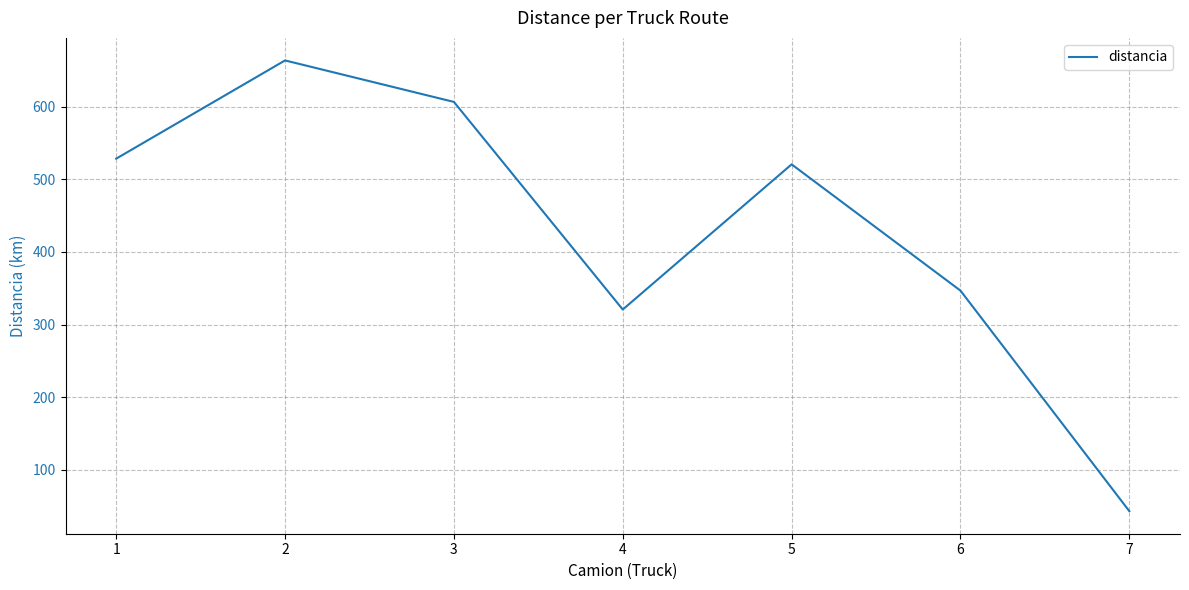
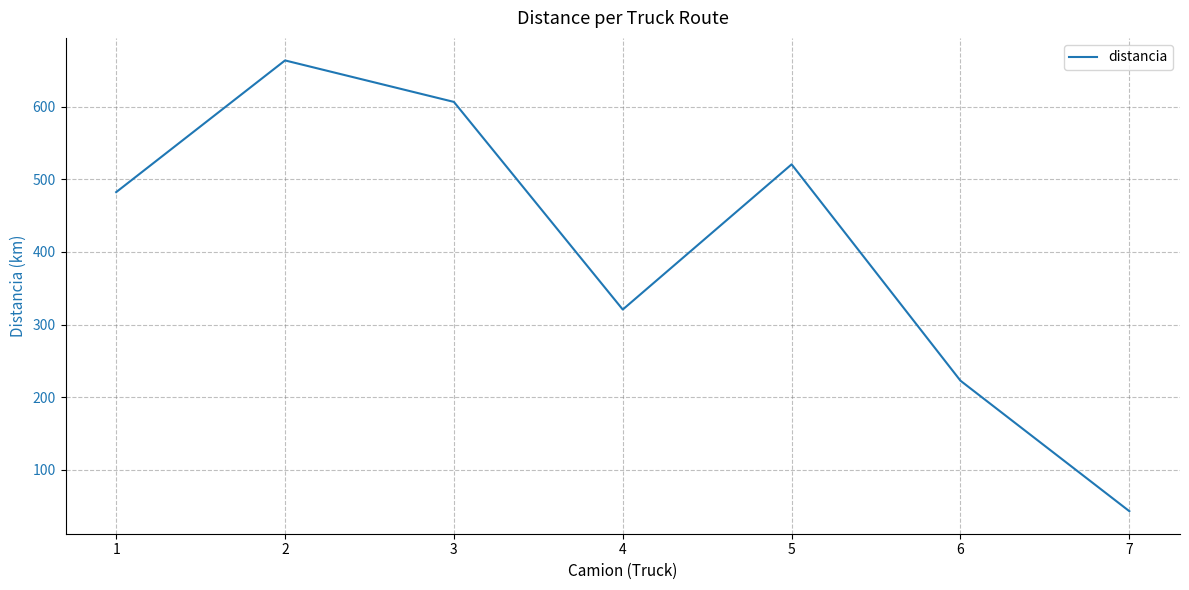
1: 530 -> 480
6: 350 -> 220
